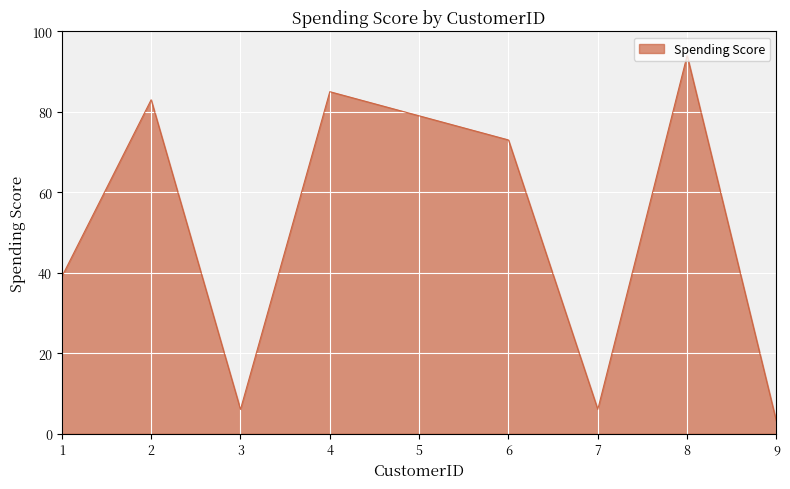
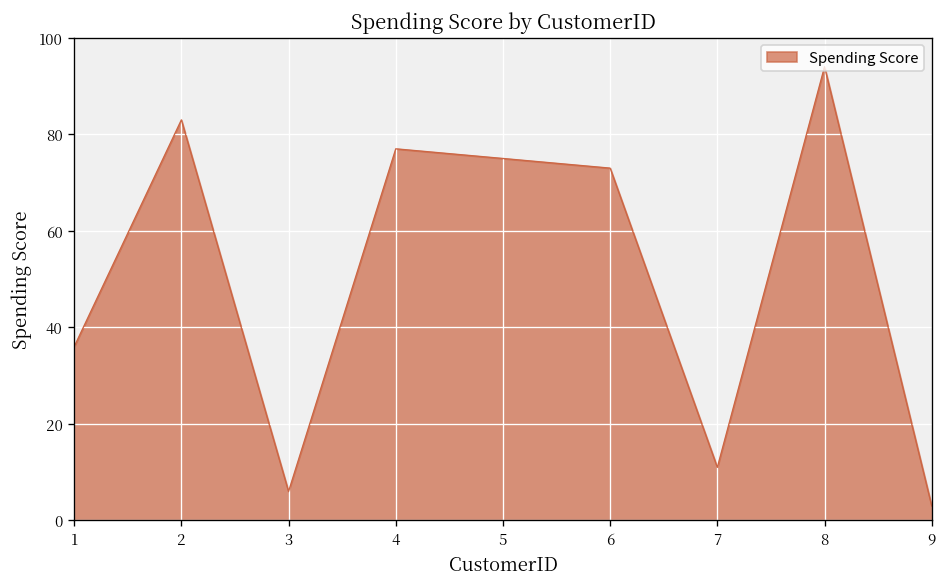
1: 39 -> 36
4: 85 -> 77
7: 6 -> 11
